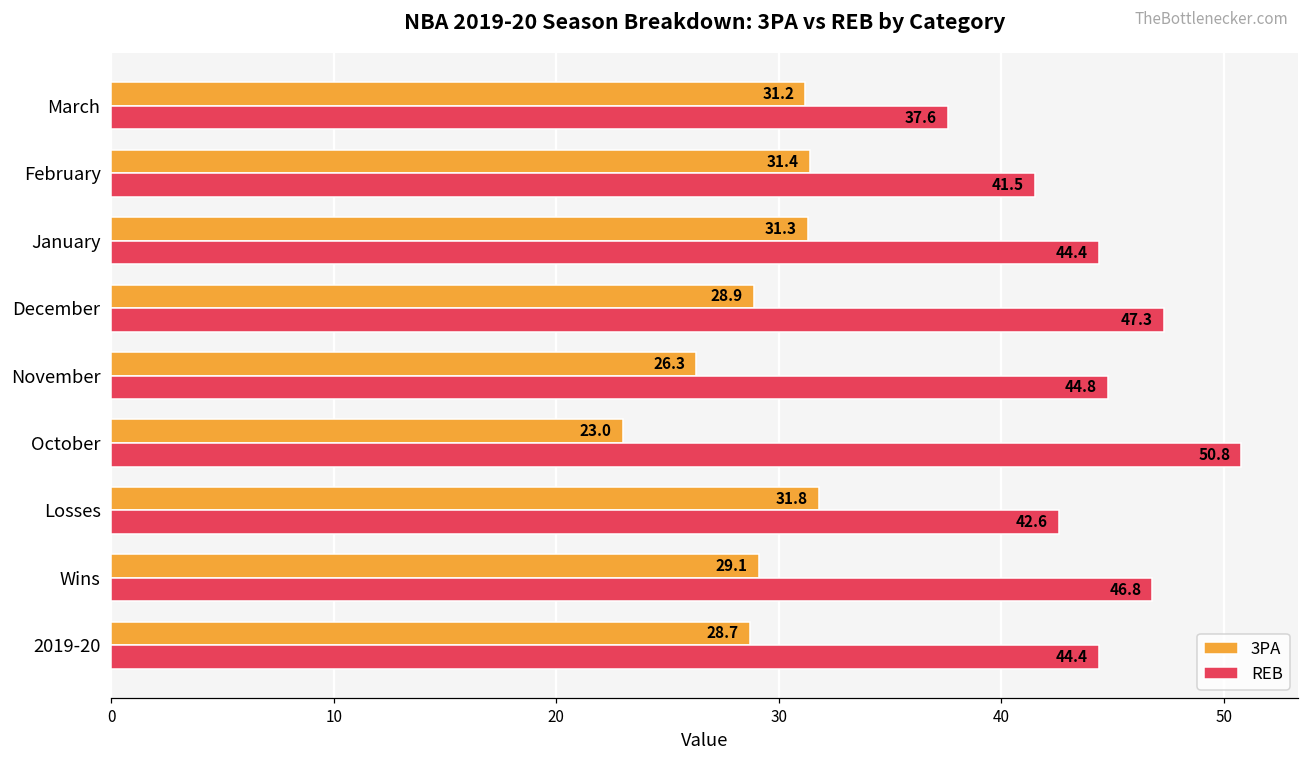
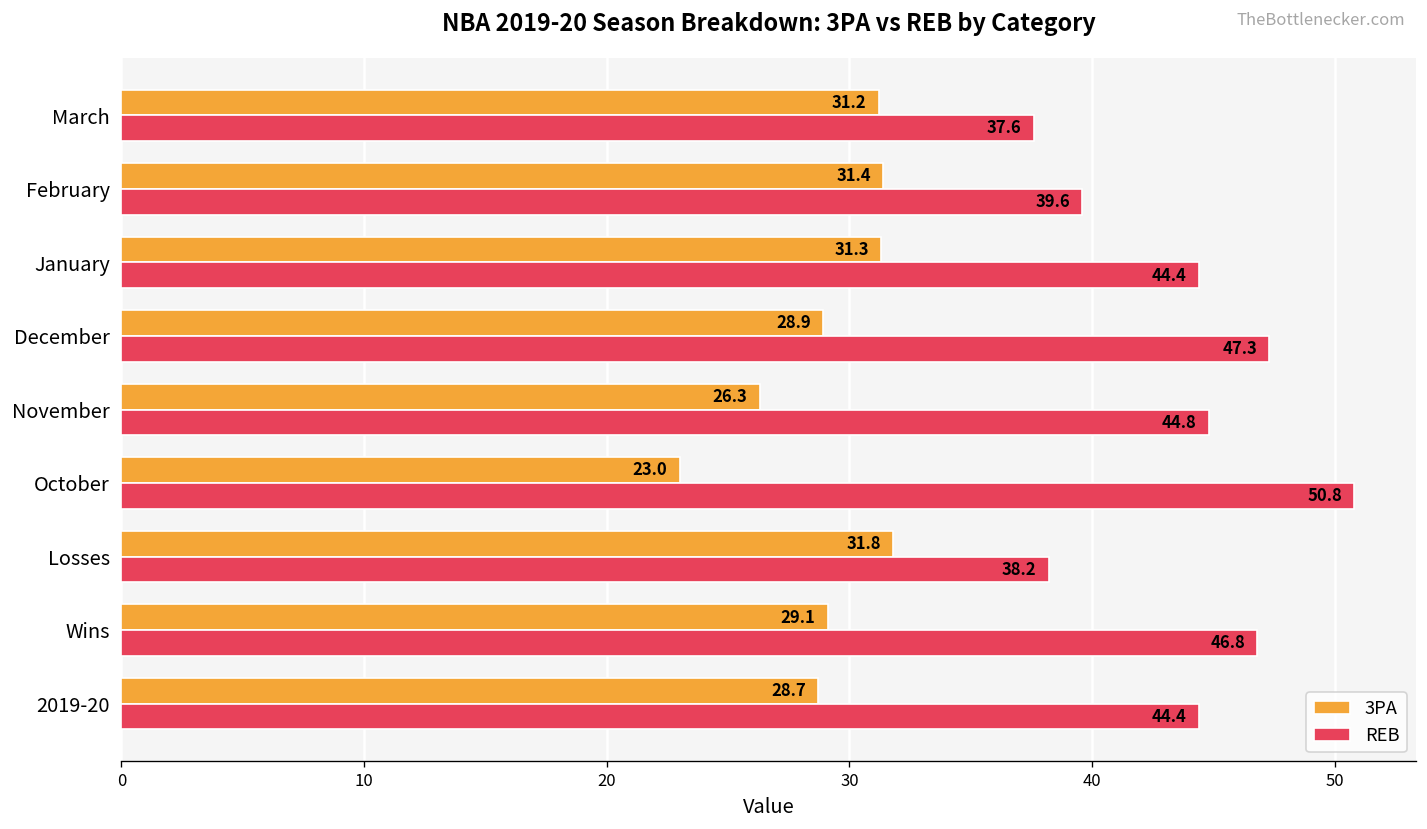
REB, February: 41.5 -> 39.6
REB, Losses: 42.6 -> 38.2
